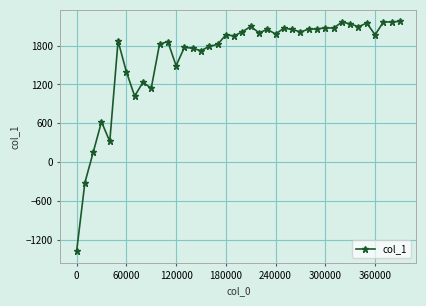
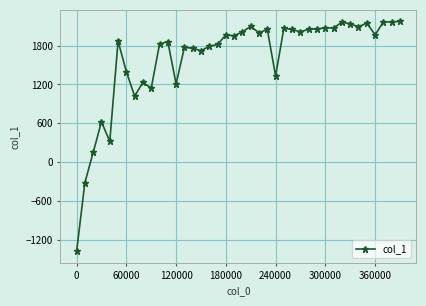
120000: 1500 -> 1200
240000: 2000 -> 1300
